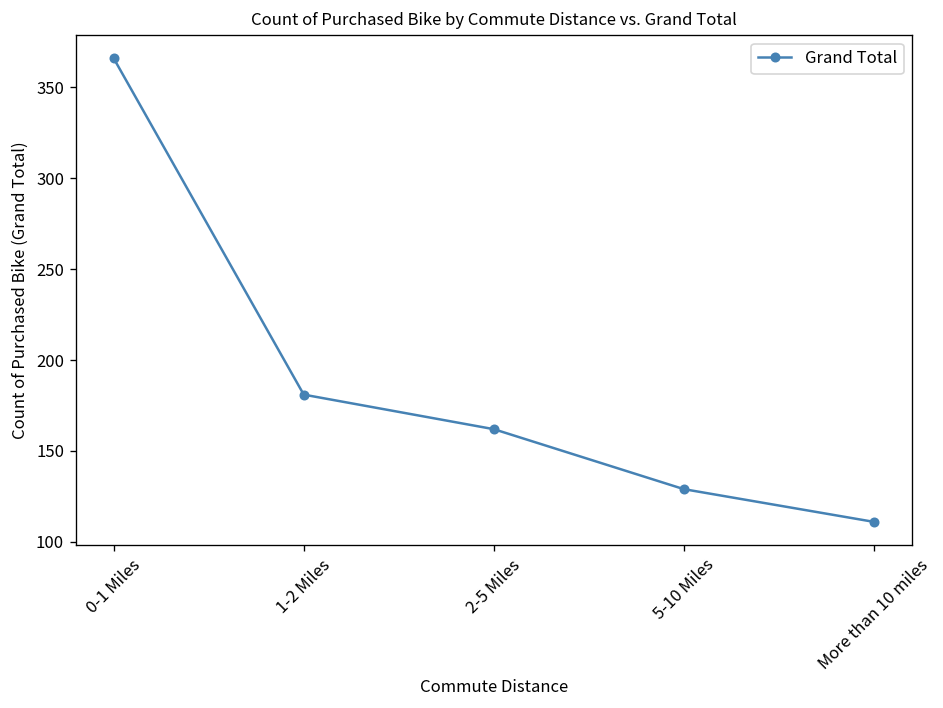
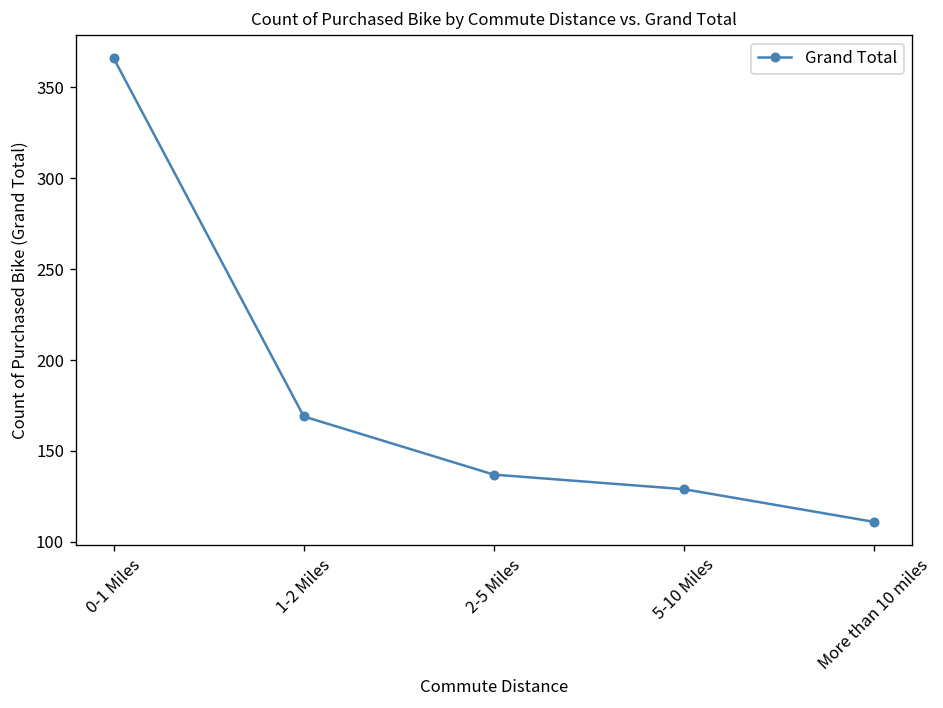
1-2 Miles: 181 -> 169
2-5 Miles: 162 -> 137
